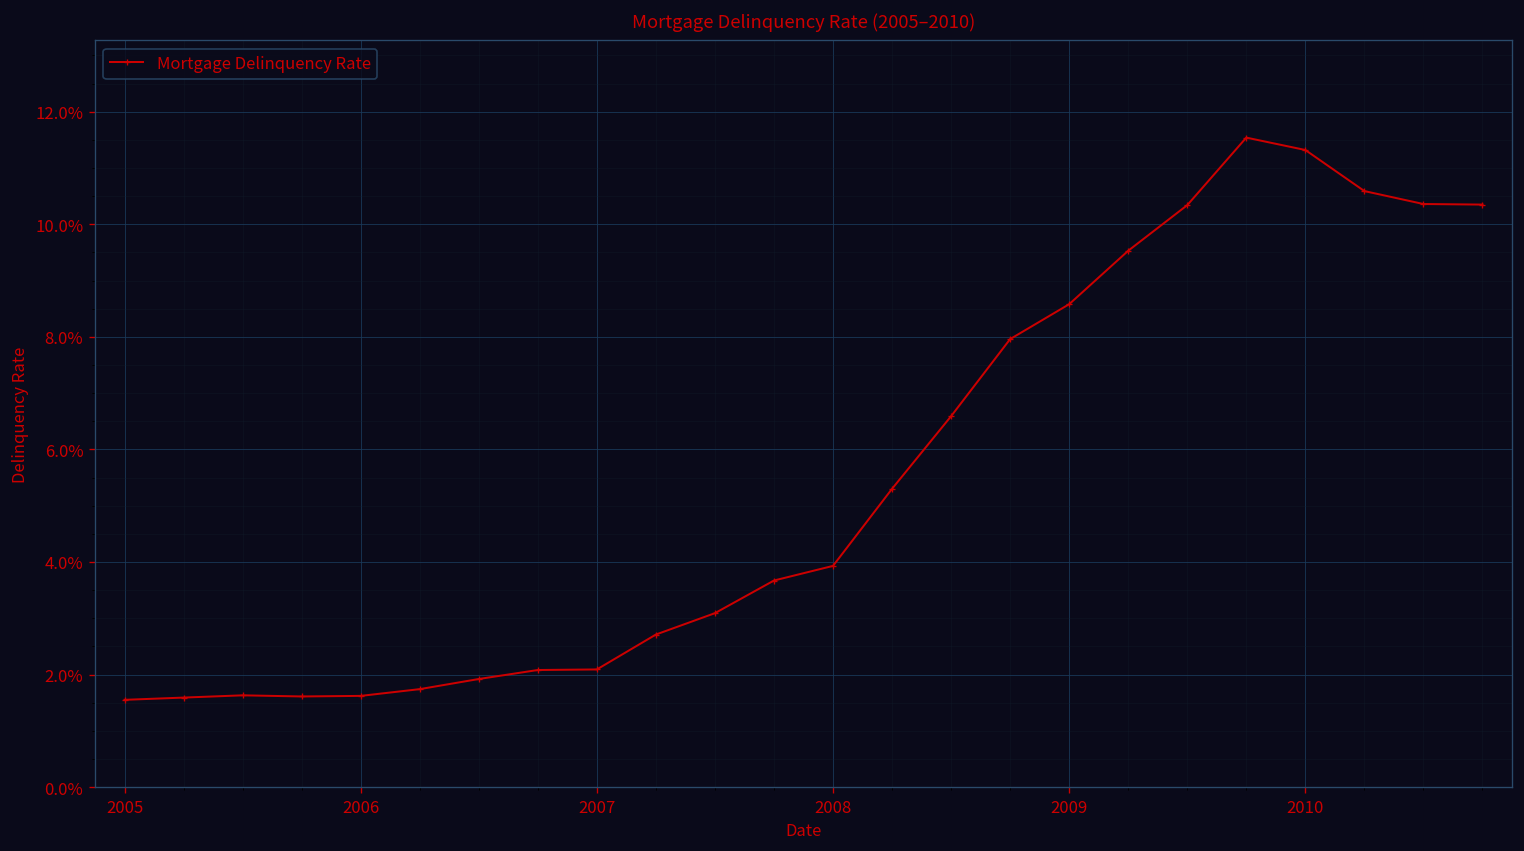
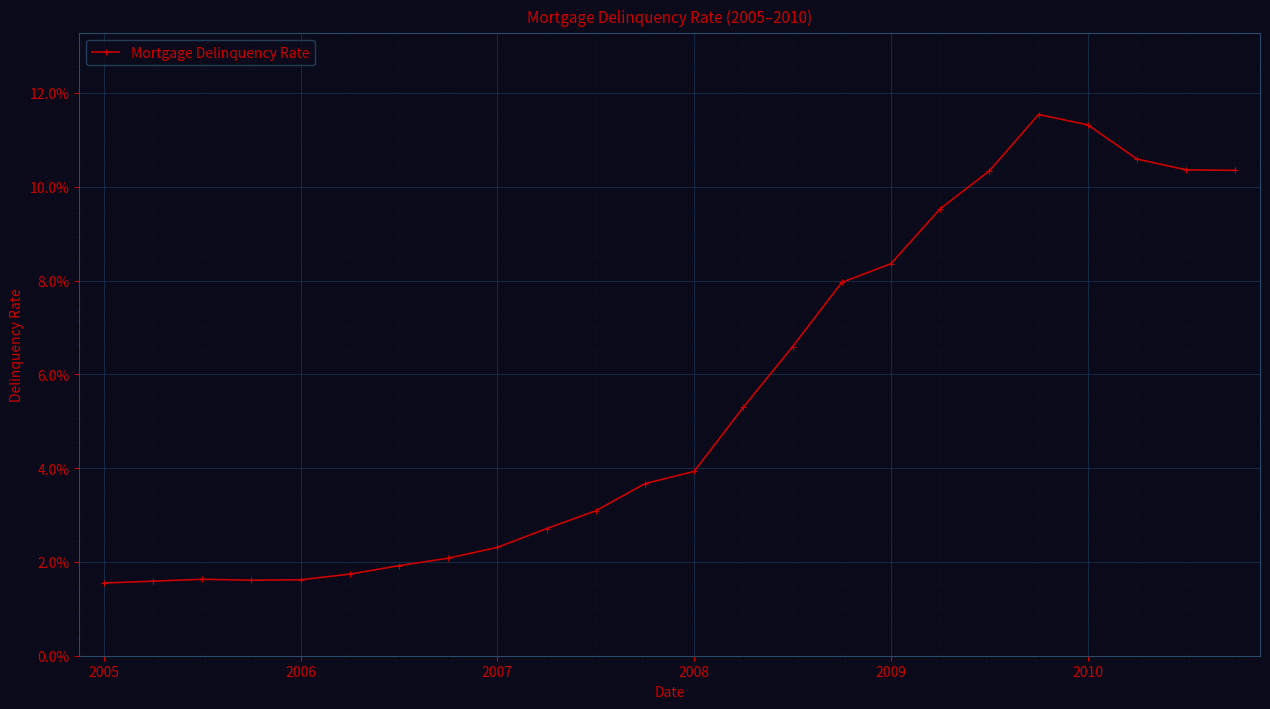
2007: 2.1% -> 2.3%
2009: 8.6% -> 8.4%
